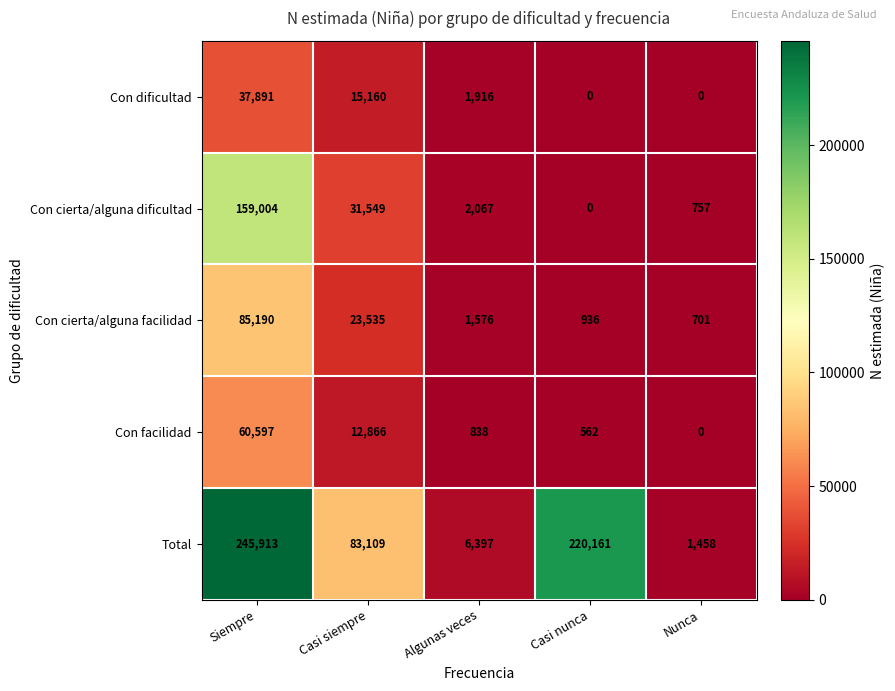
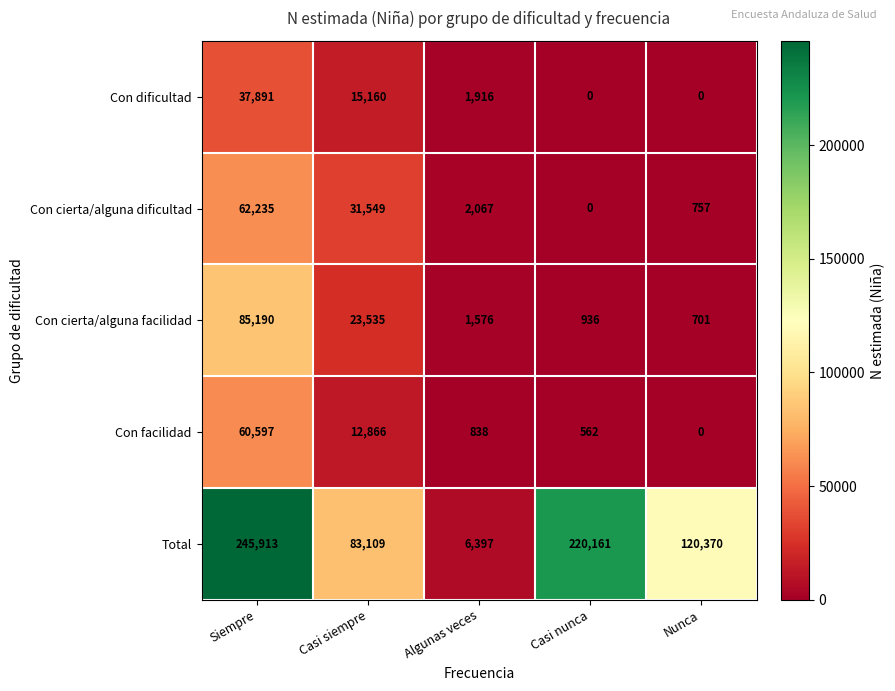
Con cierta/alguna dificultad, Siempre: 159,004 -> 62,235
Total, Nunca: 1,458 -> 120,370
